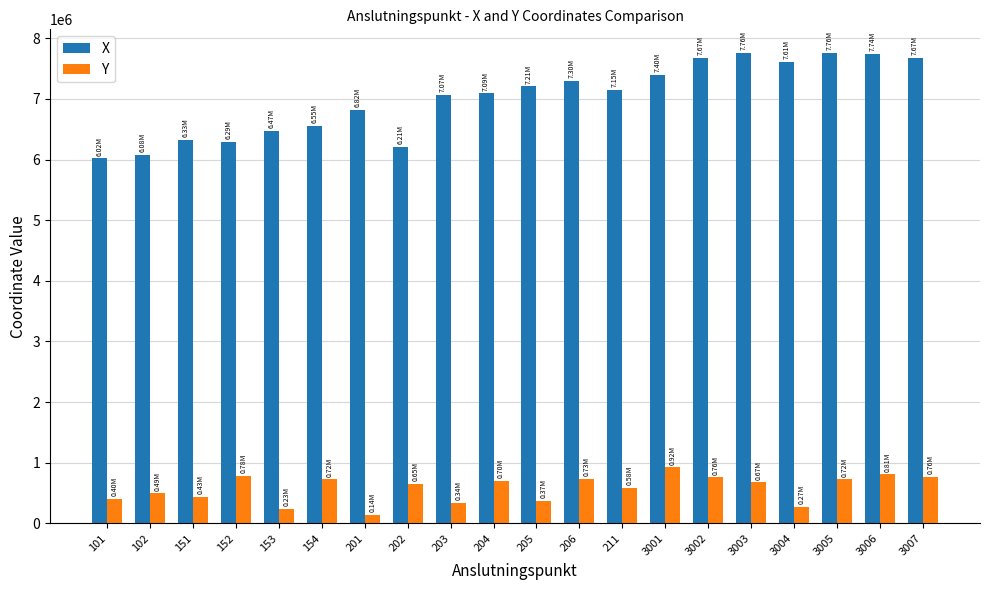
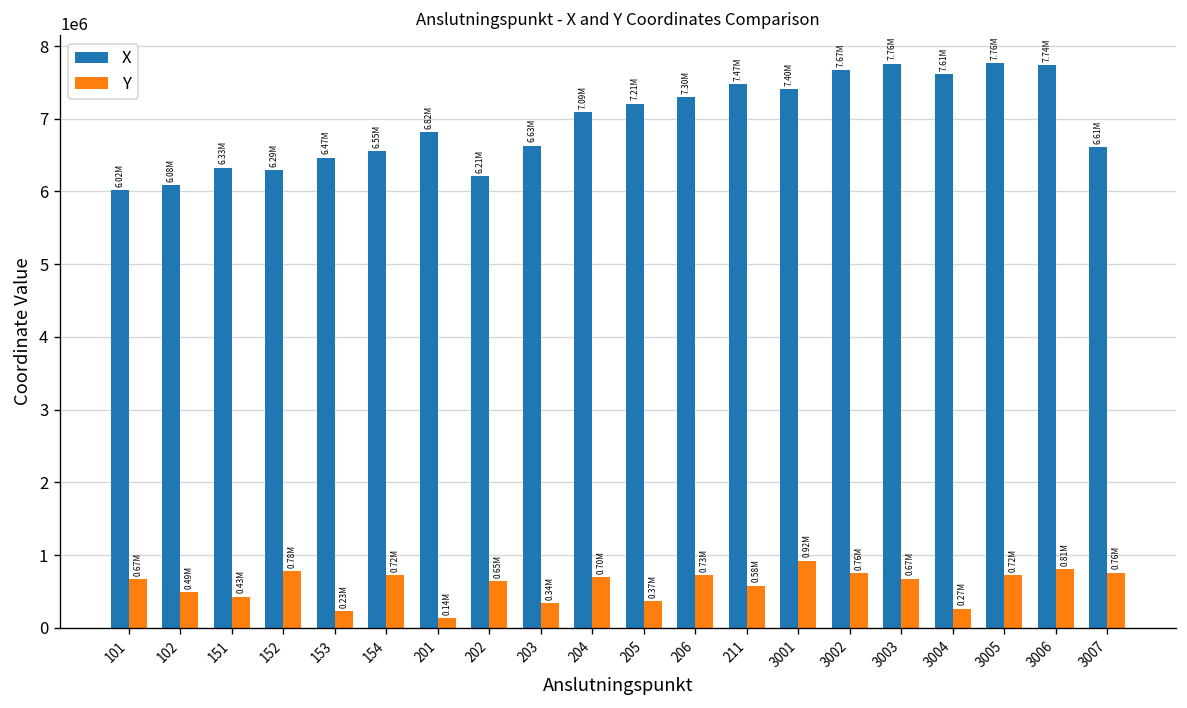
Y, 101: 0.40M -> 0.67M
X, 203: 7.07M -> 6.63M
X, 211: 7.15M -> 7.47M
X, 3007: 7.67M -> 6.61M
